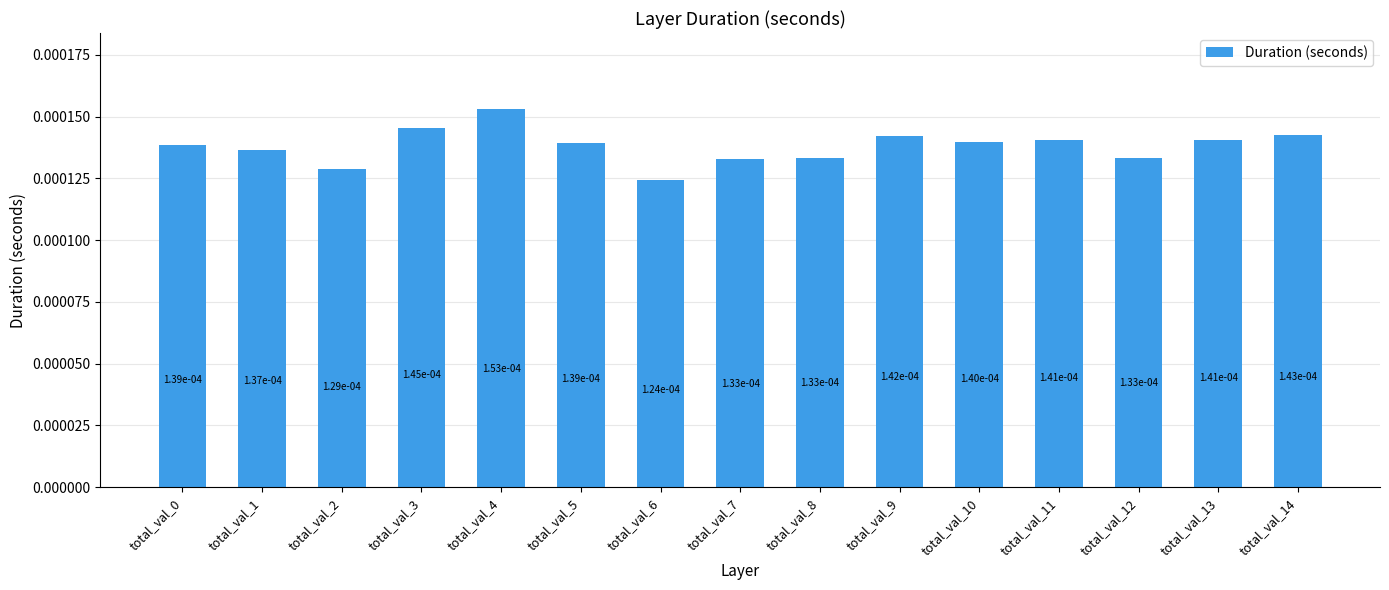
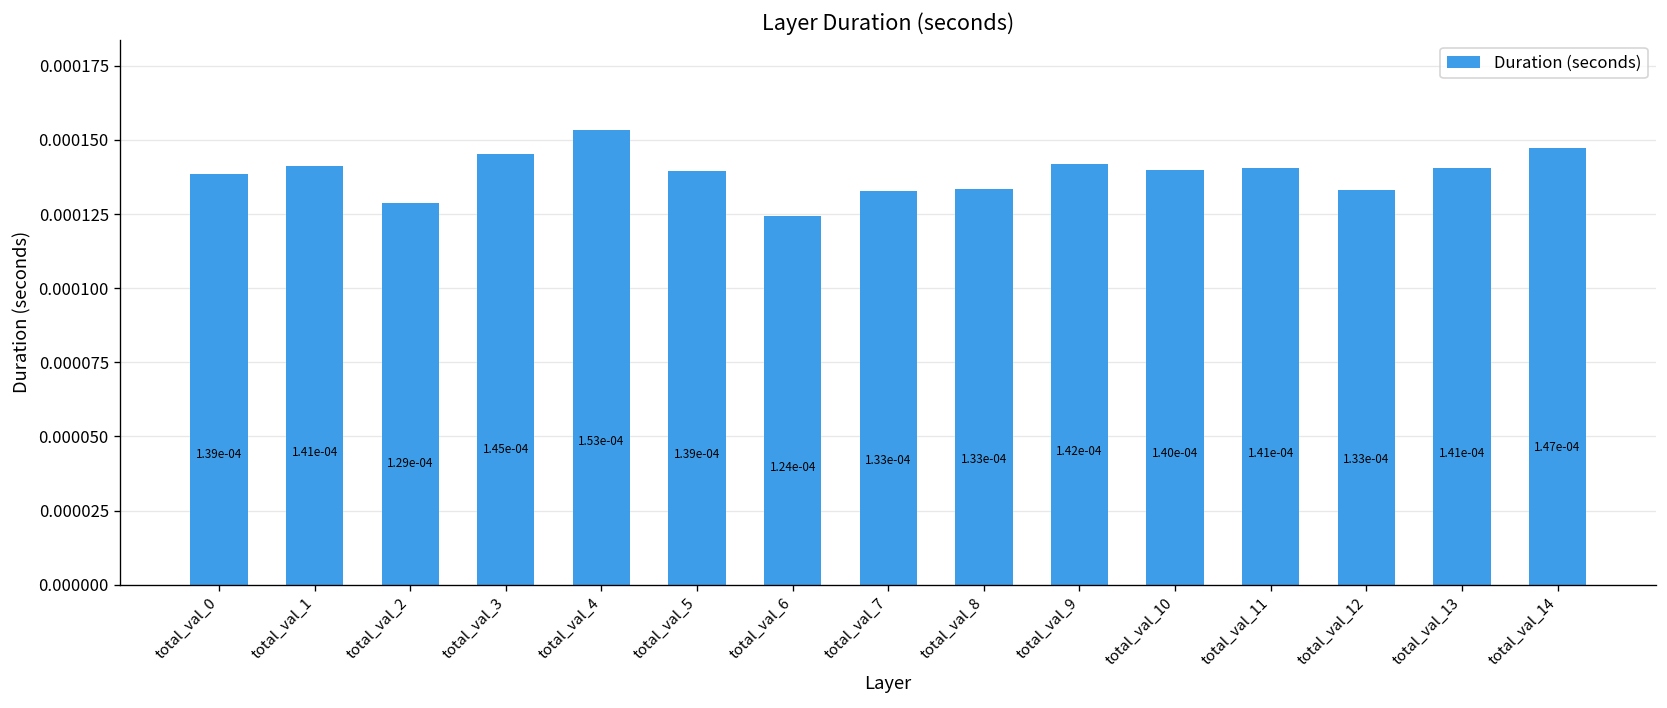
total_val_1: 1.37e-04 -> 1.41e-04
total_val_14: 1.43e-04 -> 1.47e-04
